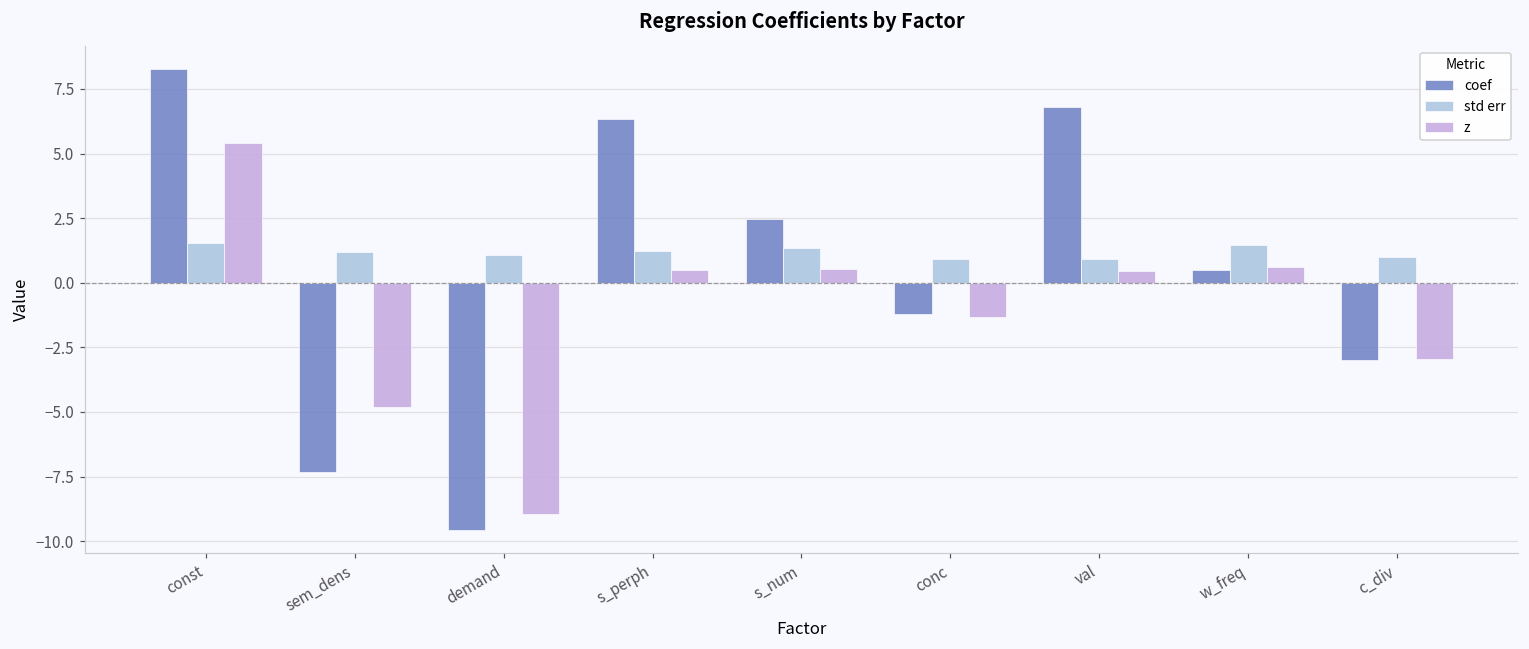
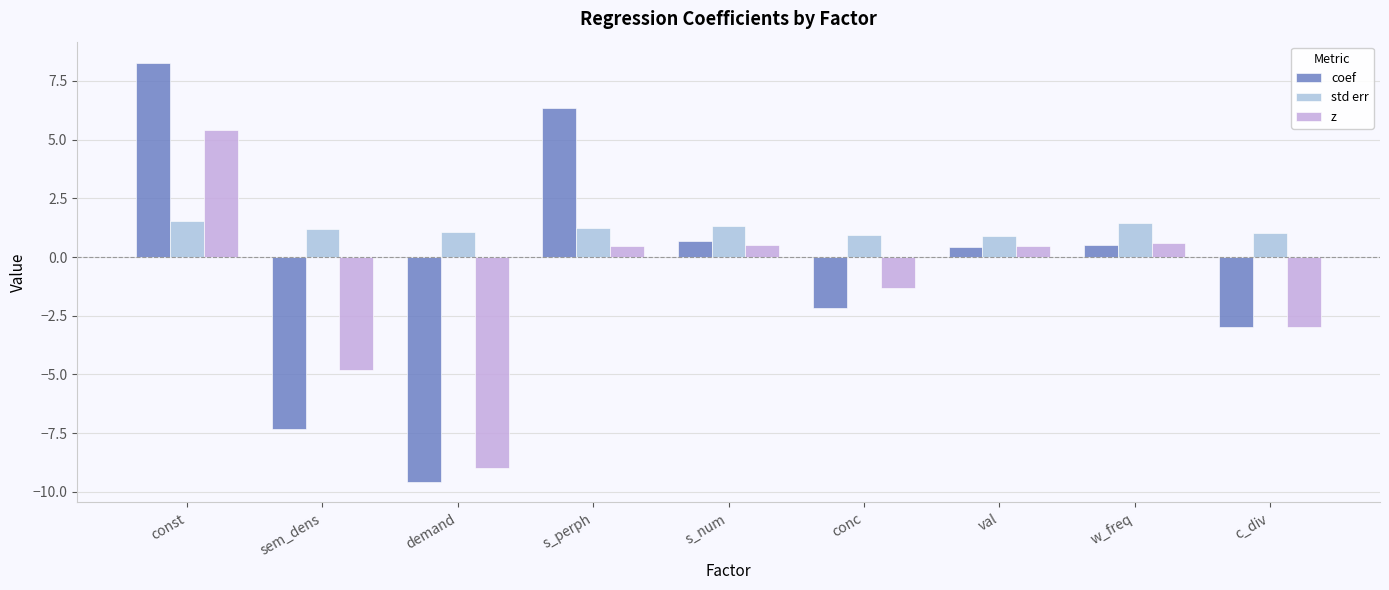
coef, s_num: 2.5 -> 0.7
coef, conc: -1.2 -> -2.2
coef, val: 6.8 -> 0.4
